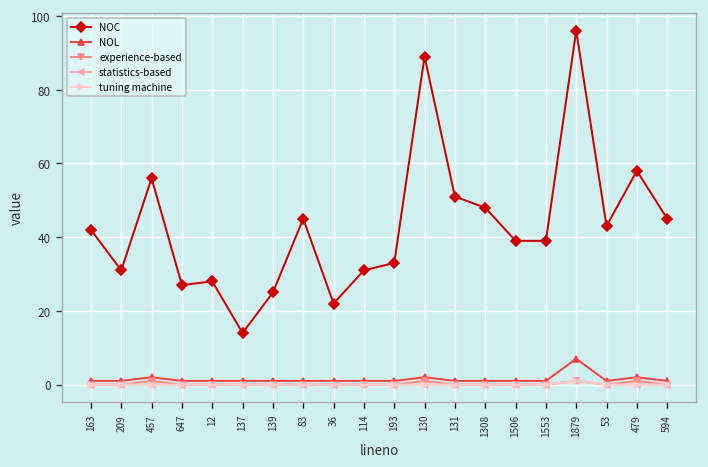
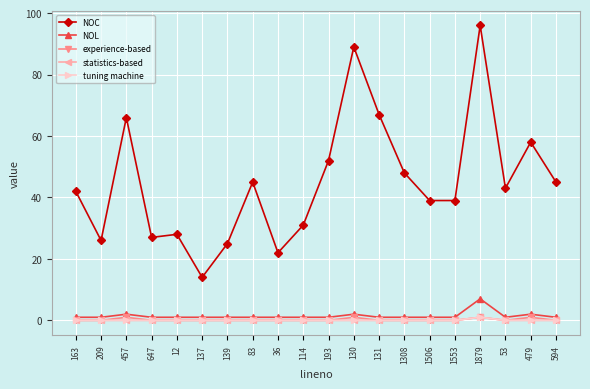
NOC, 209: 31 -> 26
NOC, 457: 56 -> 66
NOC, 193: 33 -> 52
NOC, 131: 51 -> 67
